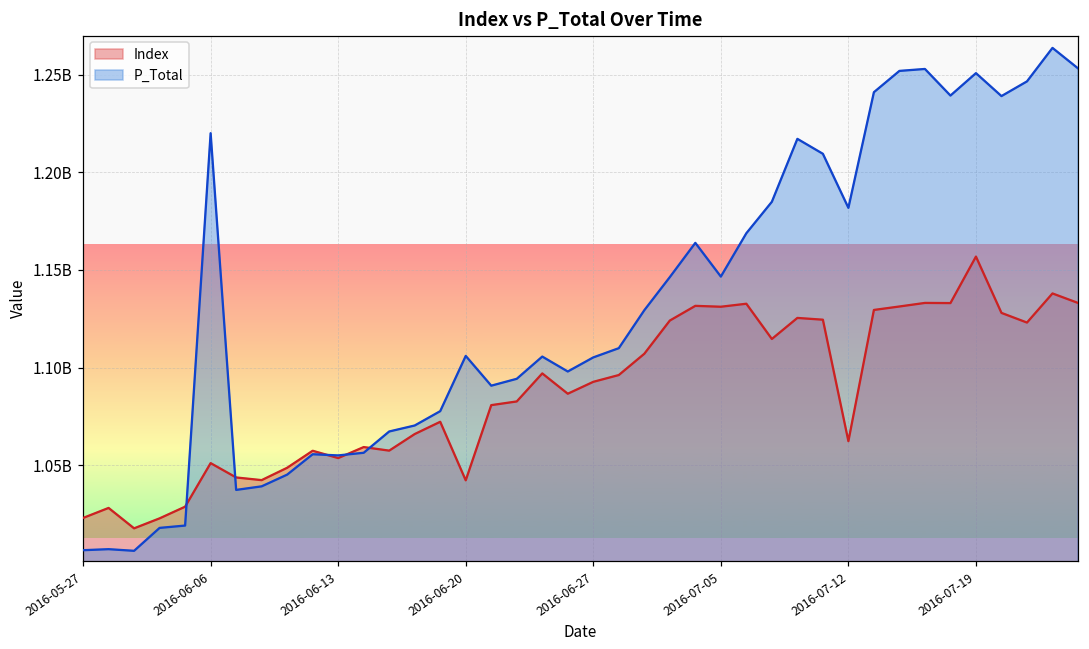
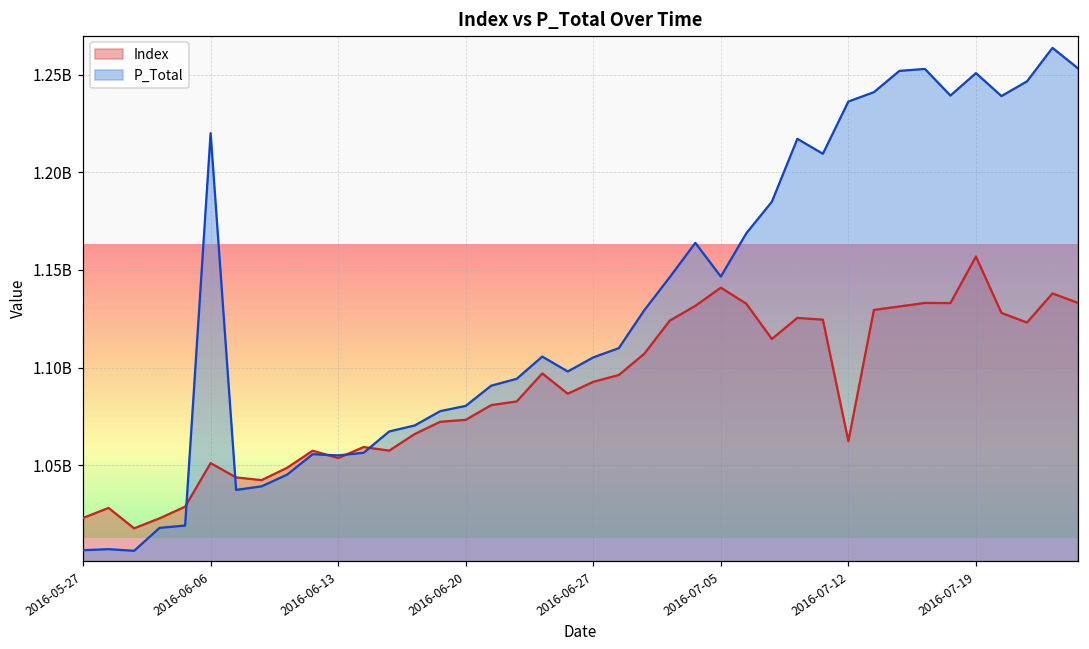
Index, 2016-06-20: 1042000000 -> 1073000000
P_Total, 2016-06-20: 1106000000 -> 1080000000
Index, 2016-07-05: 1131000000 -> 1141000000
P_Total, 2016-07-12: 1182000000 -> 1236000000
